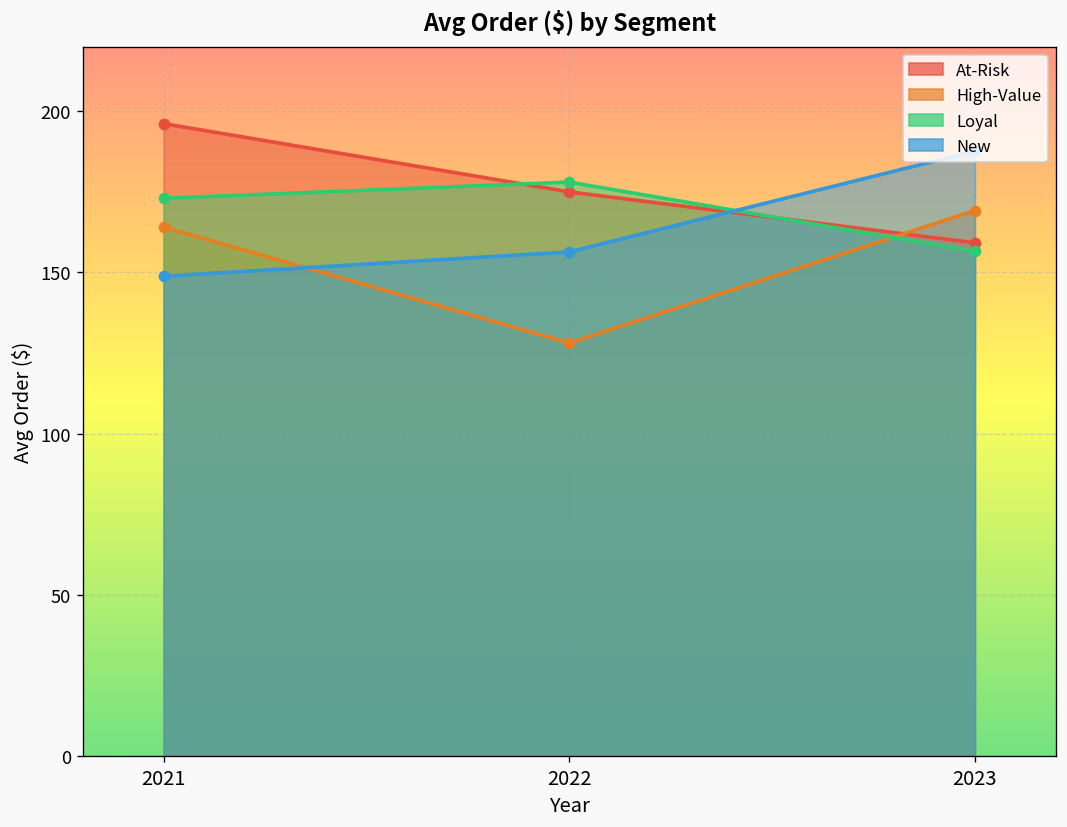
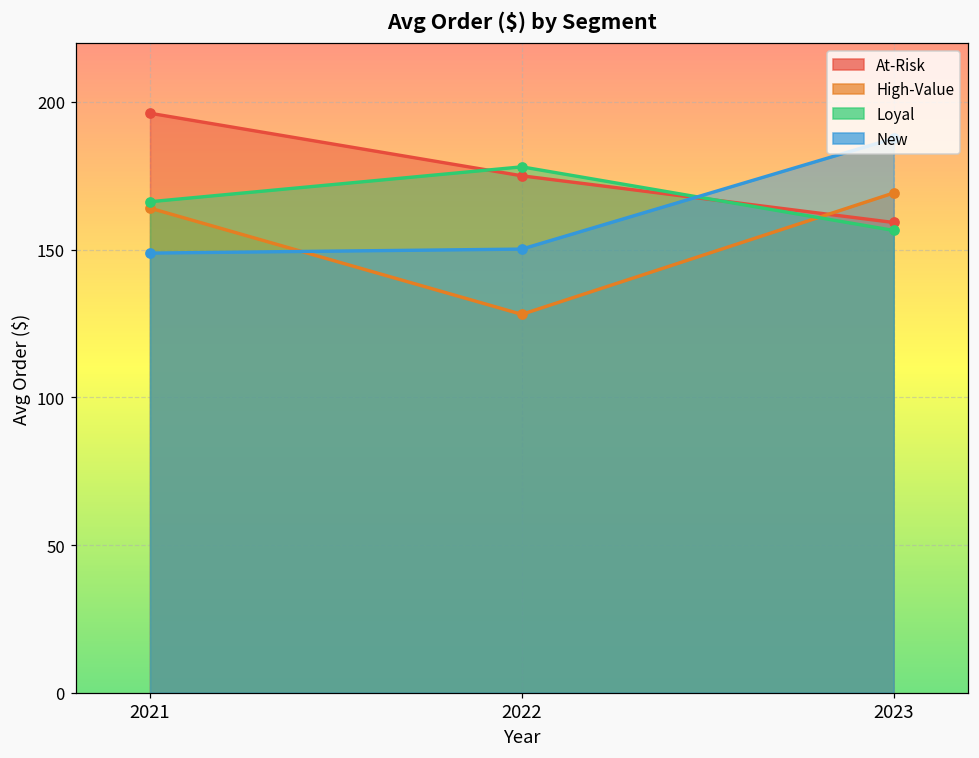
Loyal, 2021: 173 -> 166
New, 2022: 156 -> 150
